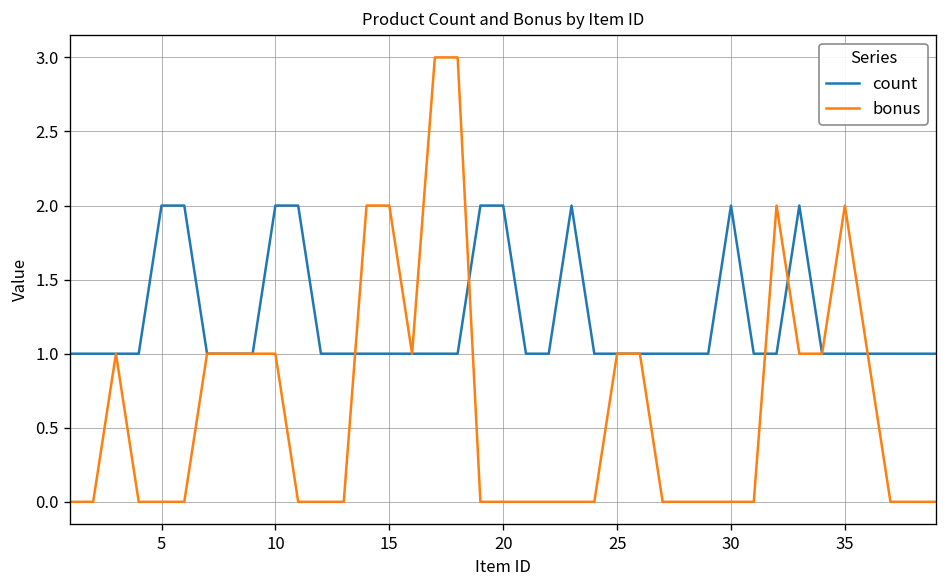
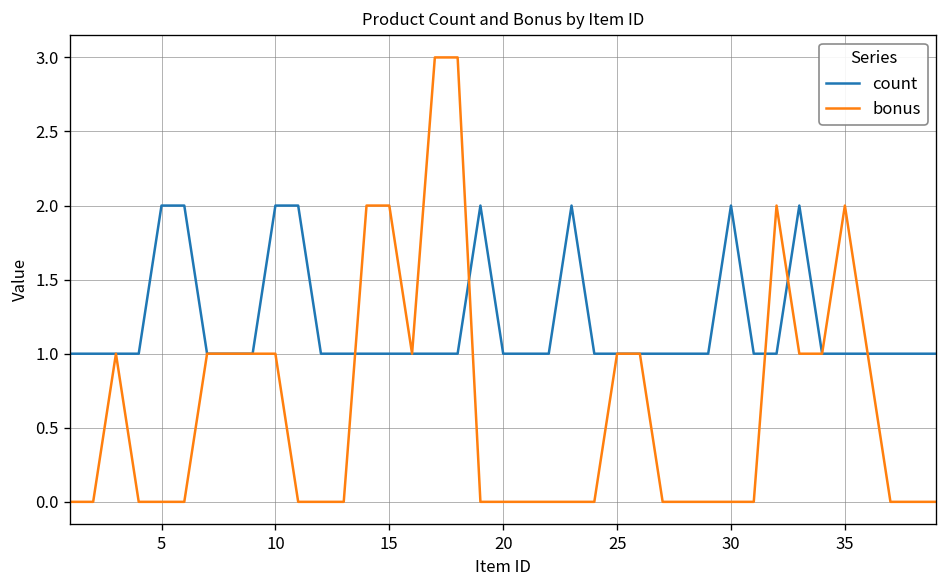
count, 20: 2 -> 1
